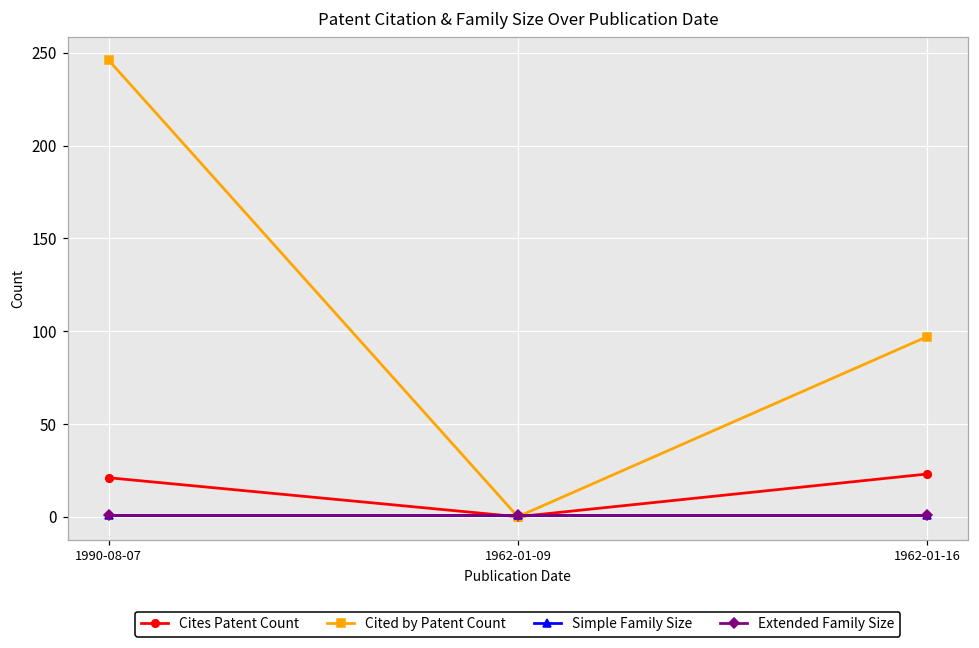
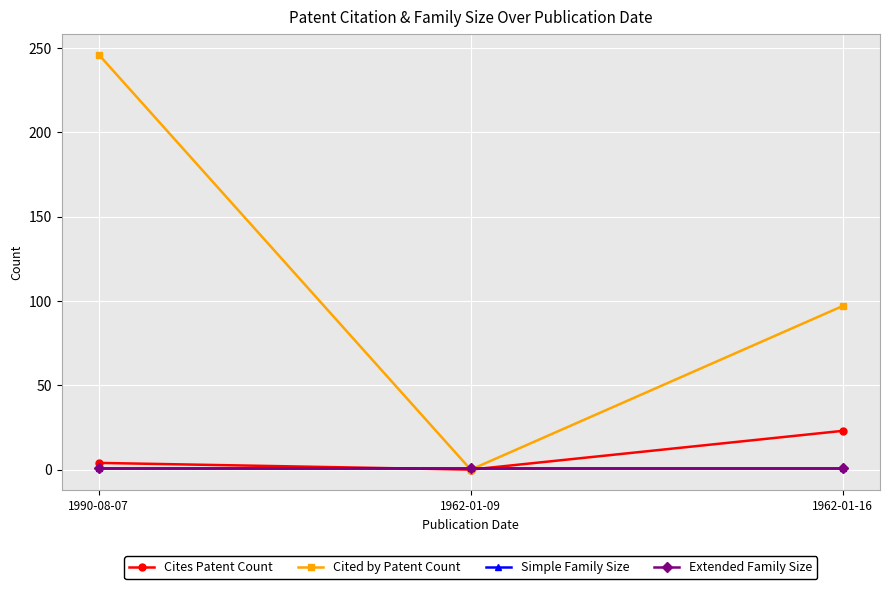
Cites Patent Count, 1990-08-07: 21 -> 4
